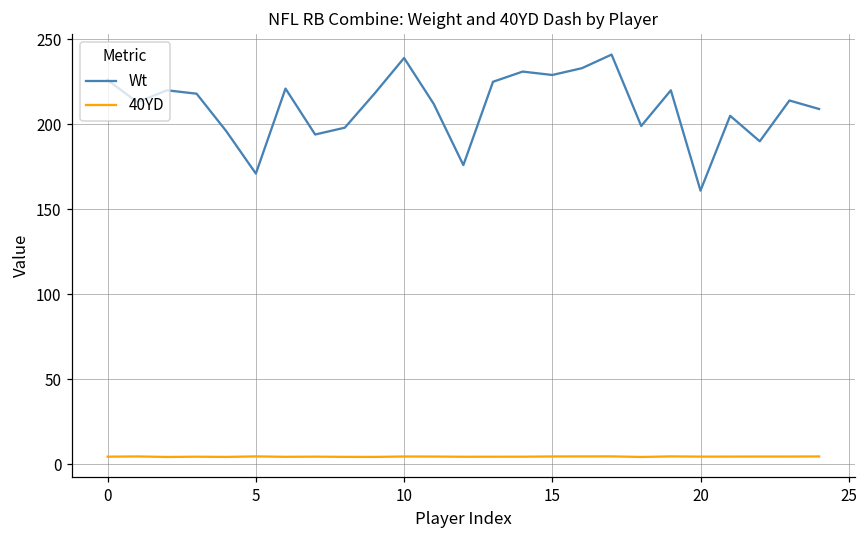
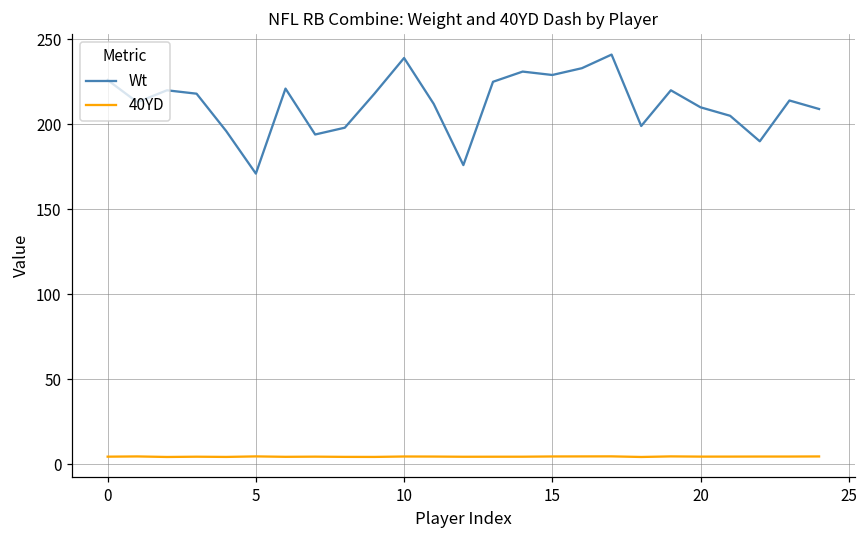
Wt, 20: 161 -> 210
